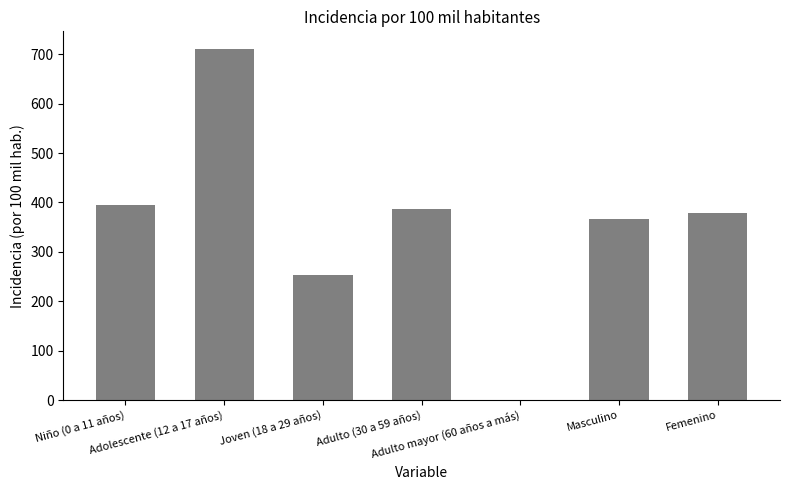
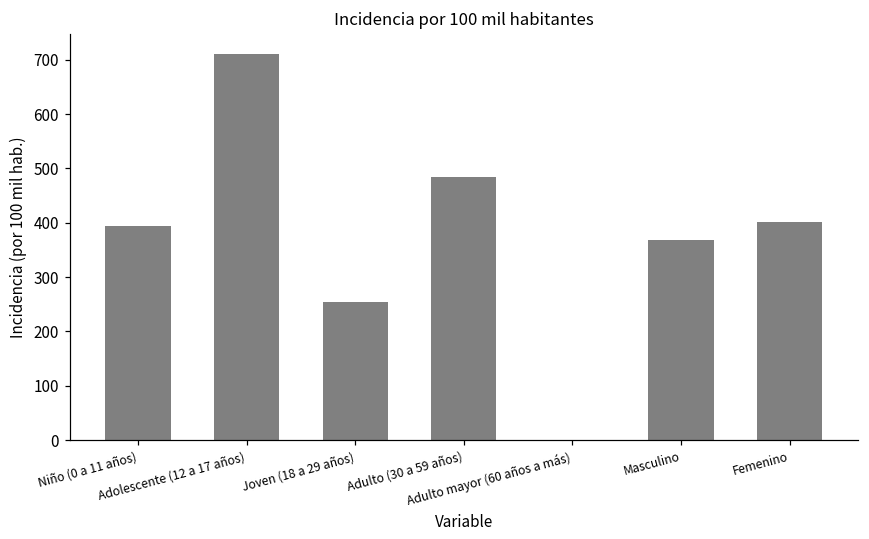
Adulto (30 a 59 años): 390 -> 480
Femenino: 380 -> 400
